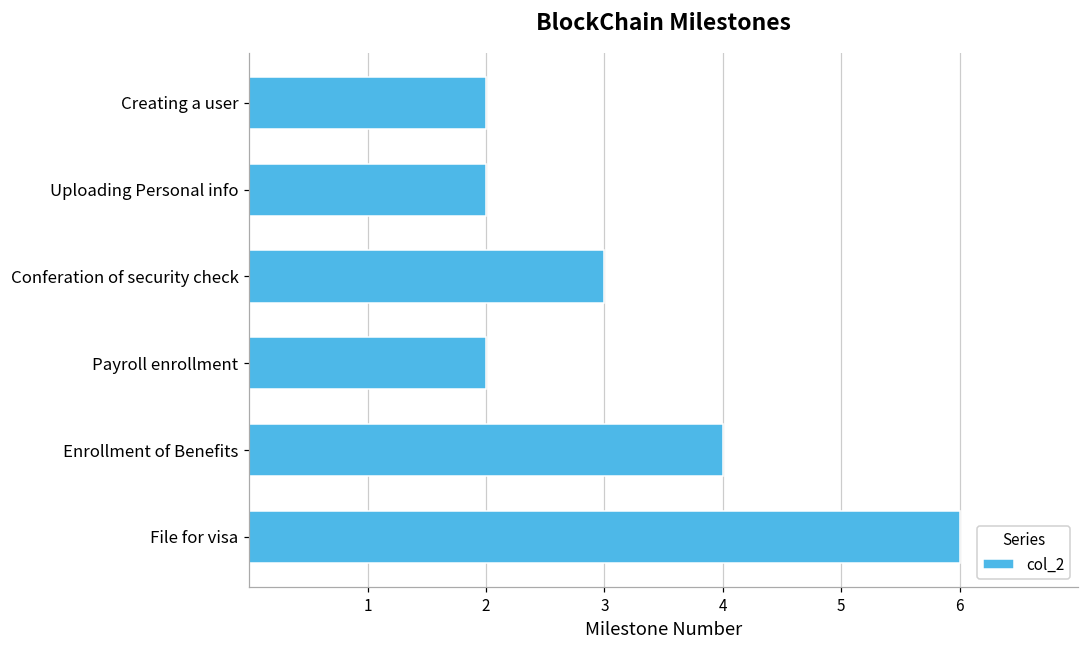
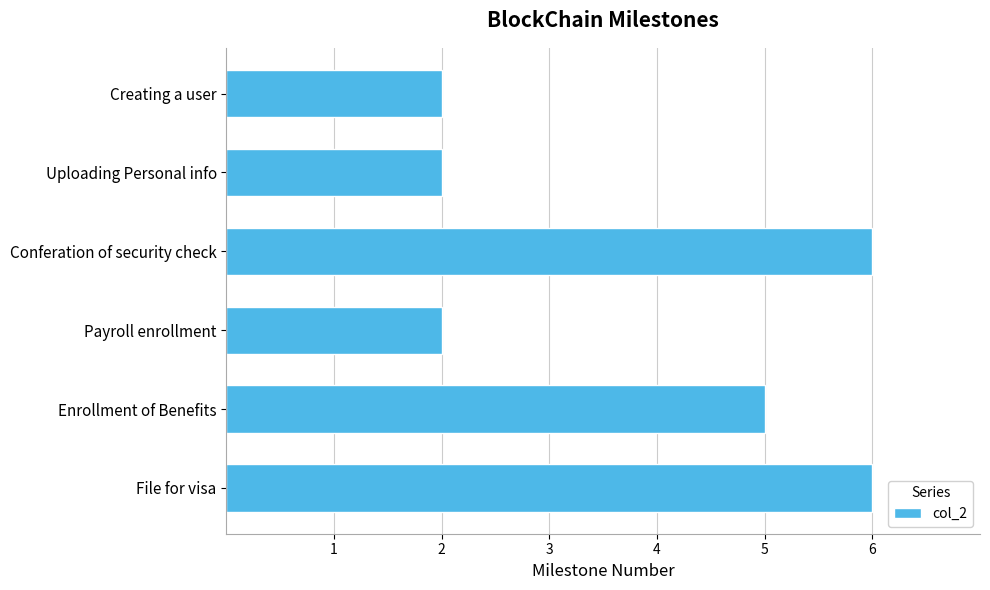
Conferation of security check: 3 -> 6
Enrollment of Benefits: 4 -> 5
